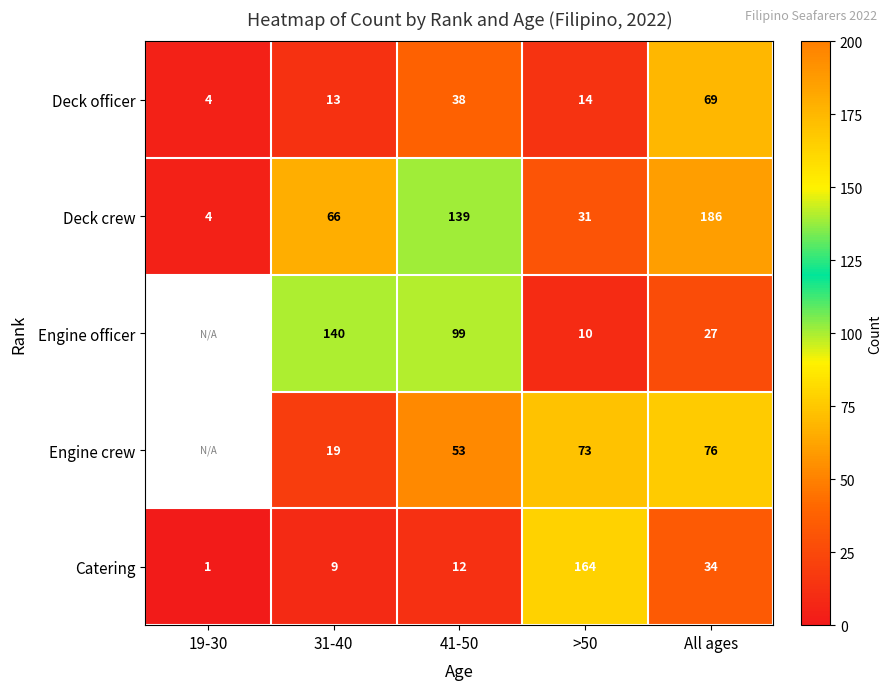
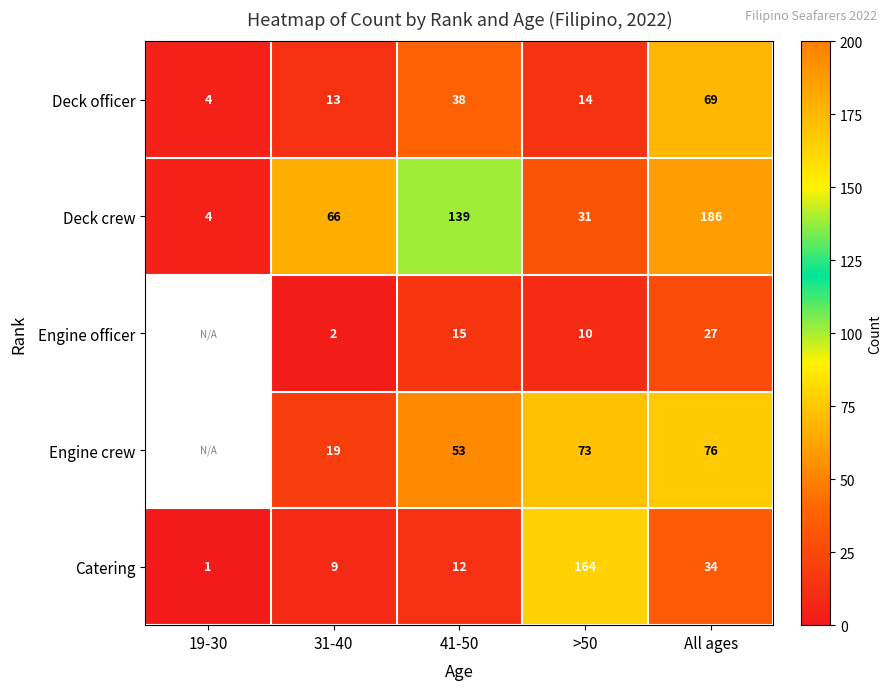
Engine officer, 31-40: 140 -> 2
Engine officer, 41-50: 99 -> 15
